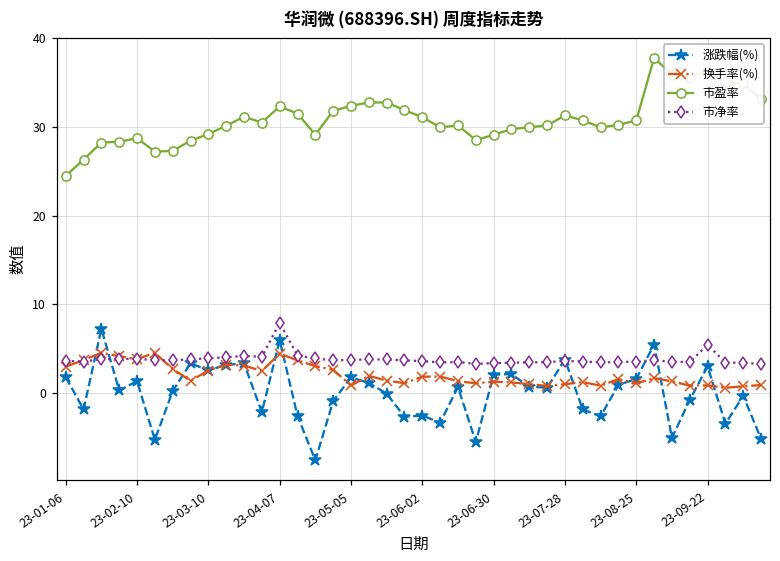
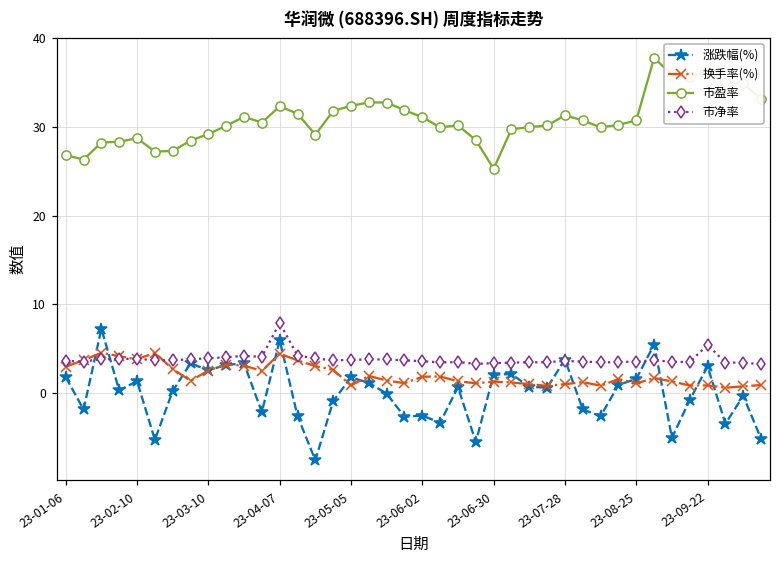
市盈率, 23-01-06: 24 -> 27
市盈率, 23-06-30: 29 -> 25
